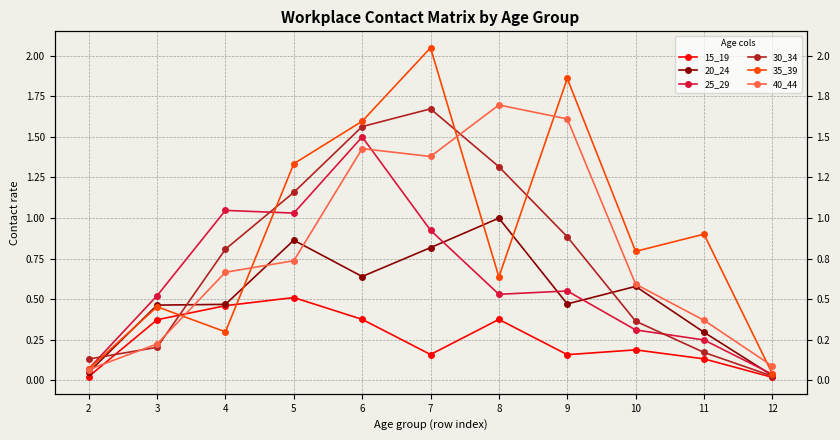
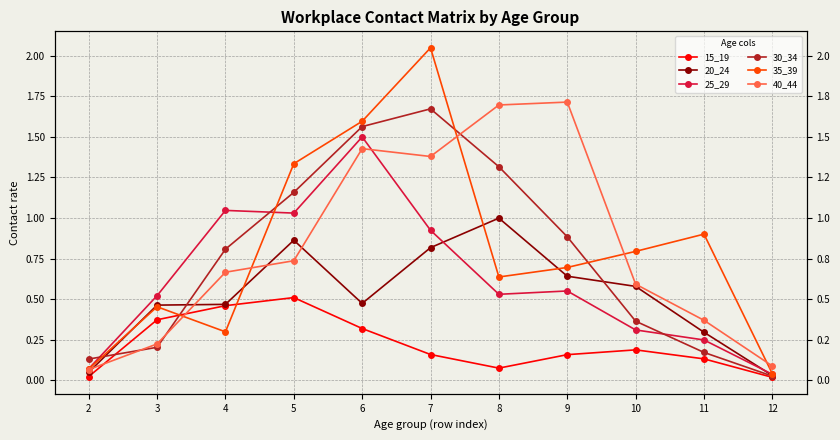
15_19, 6: 0.38 -> 0.32
20_24, 6: 0.64 -> 0.47
15_19, 8: 0.37 -> 0.07
20_24, 9: 0.47 -> 0.64
35_39, 9: 1.86 -> 0.70
40_44, 9: 1.61 -> 1.71
